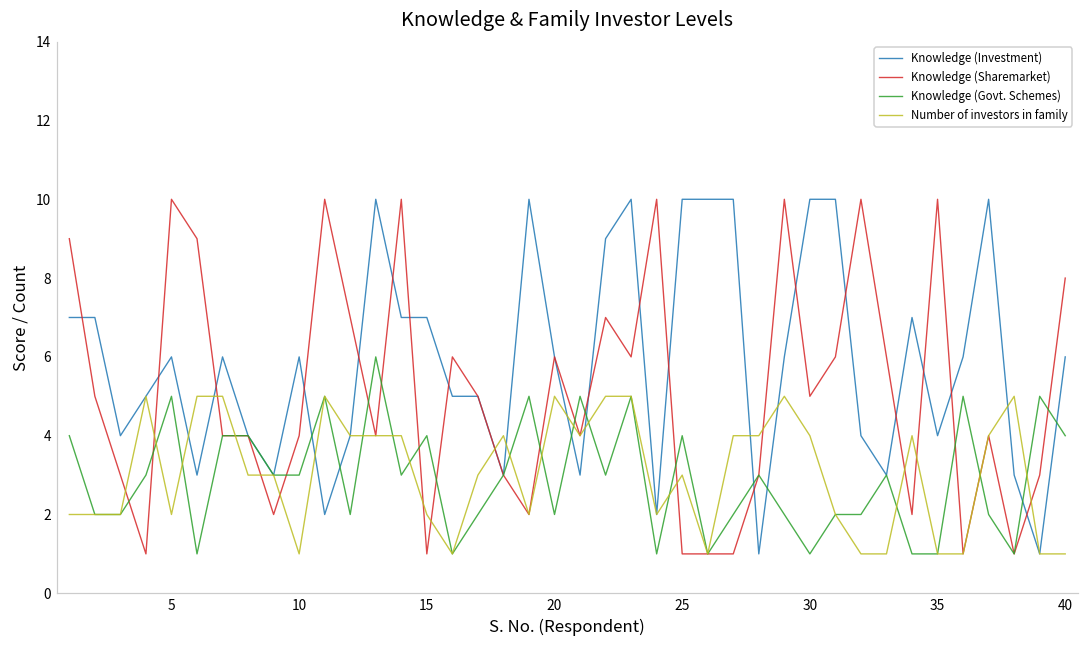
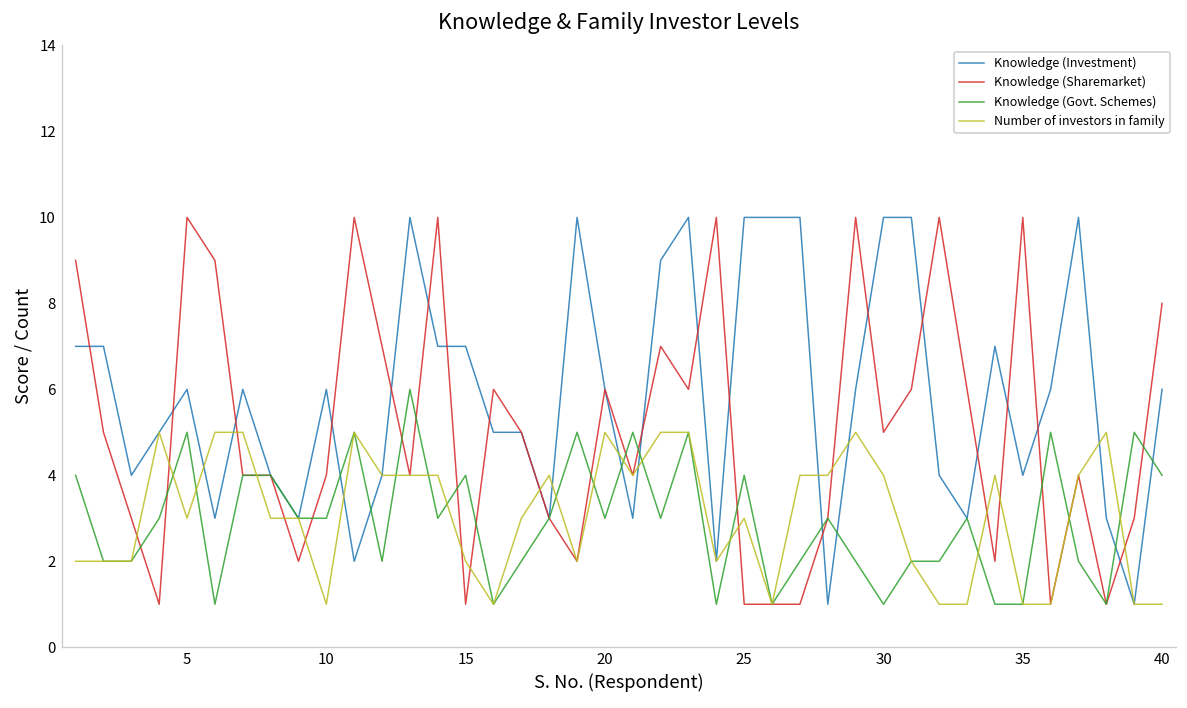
Number of investors in family, 5: 2 -> 3
Knowledge (Govt. Schemes), 20: 2 -> 3
